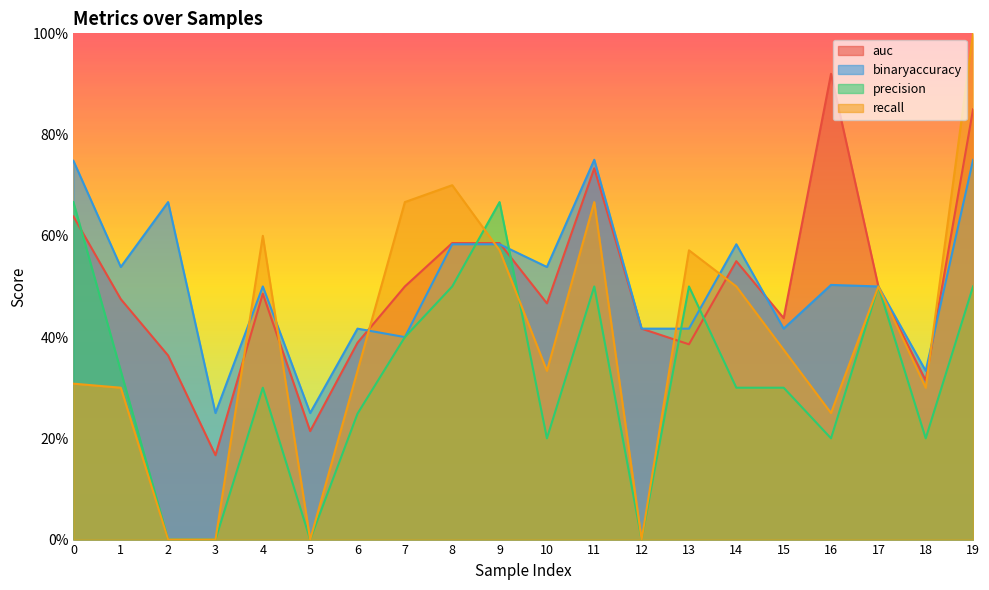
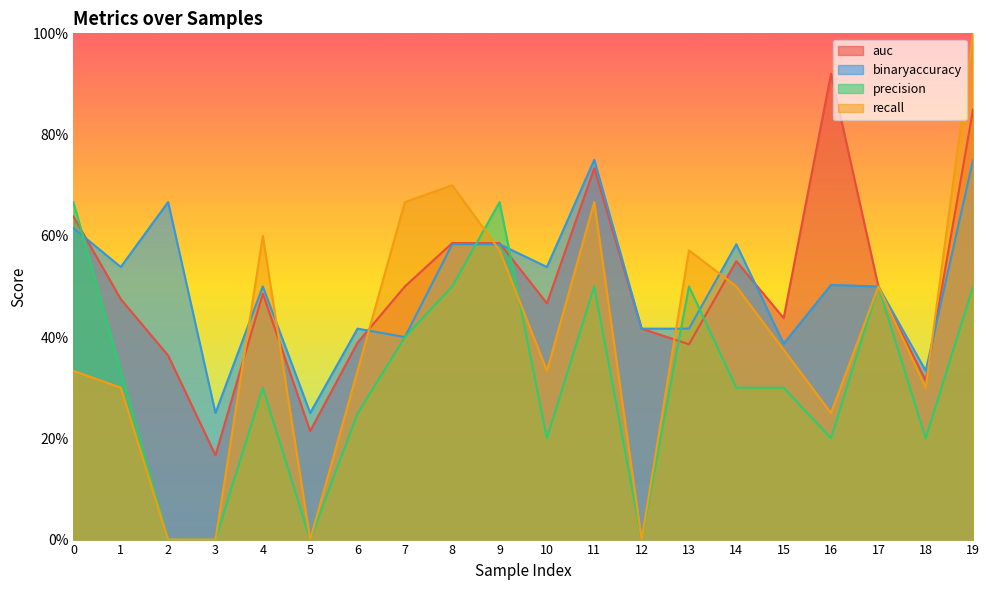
binaryaccuracy, 0: 75% -> 62%
recall, 0: 31% -> 33%
binaryaccuracy, 15: 42% -> 39%
